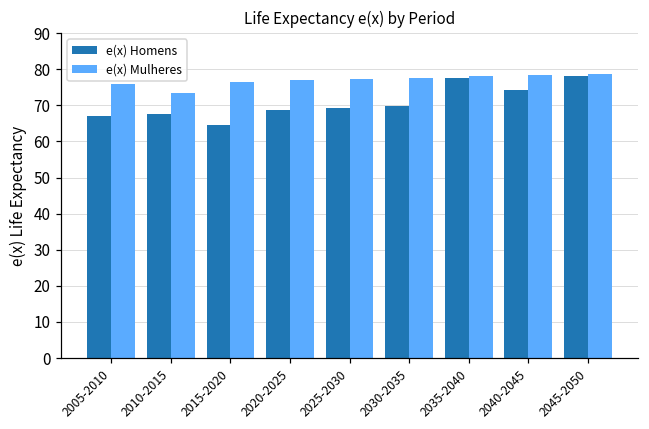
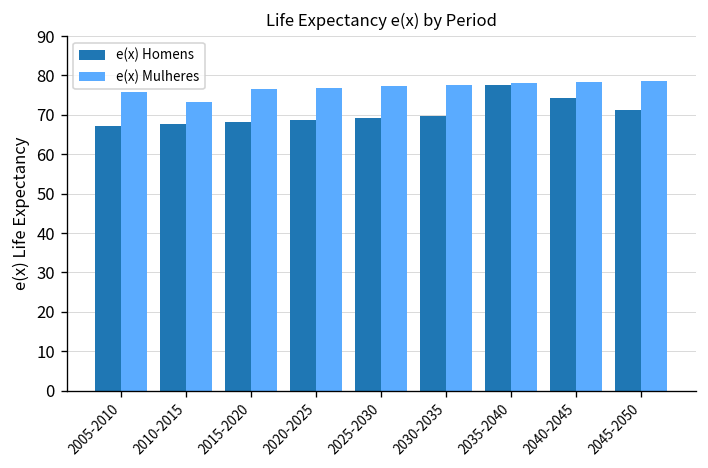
e(x) Homens, 2015-2020: 65 -> 68
e(x) Homens, 2045-2050: 78 -> 71
